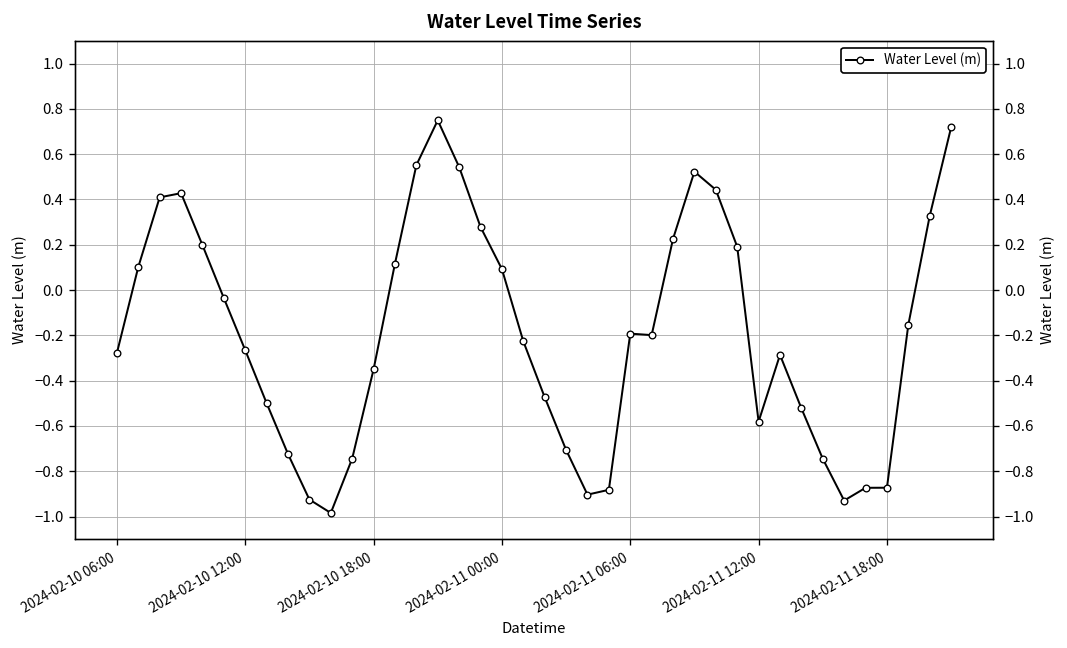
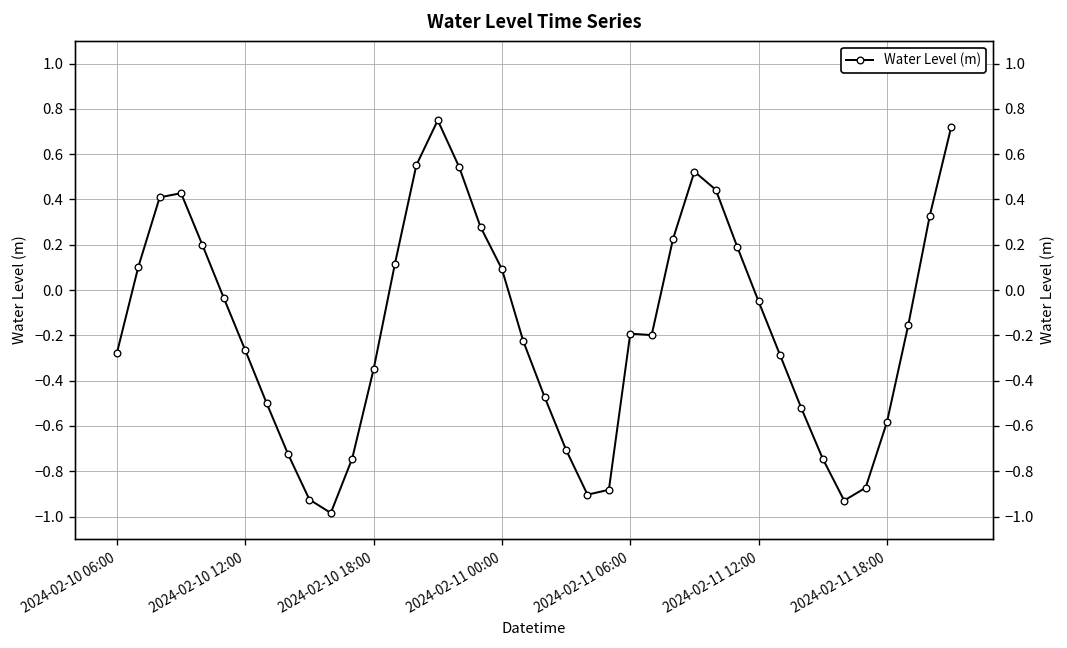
2024-02-11 12:00: -0.58 -> -0.05
2024-02-11 18:00: -0.87 -> -0.58
